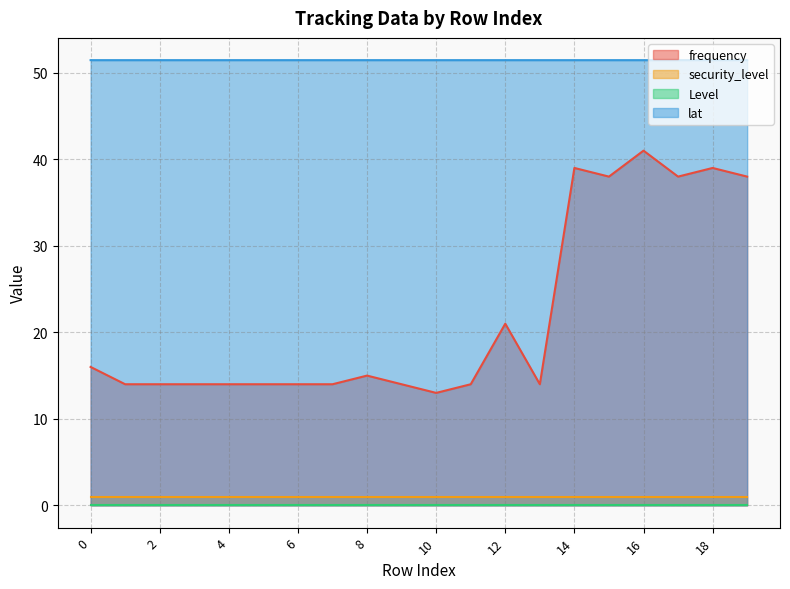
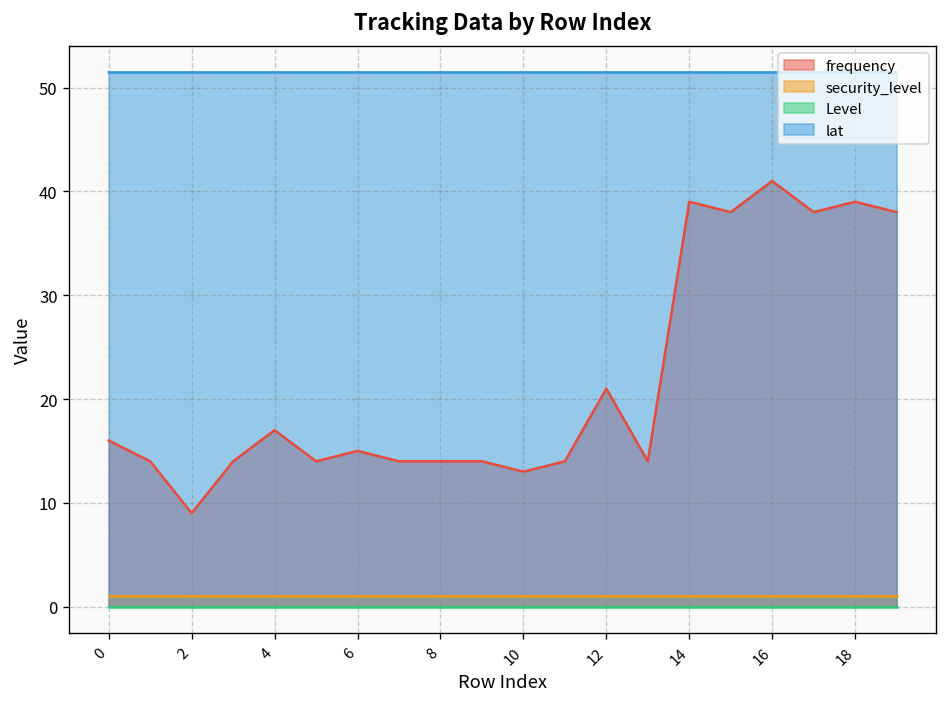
frequency, 2: 14 -> 9
frequency, 4: 14 -> 17
frequency, 6: 14 -> 15
frequency, 8: 15 -> 14
